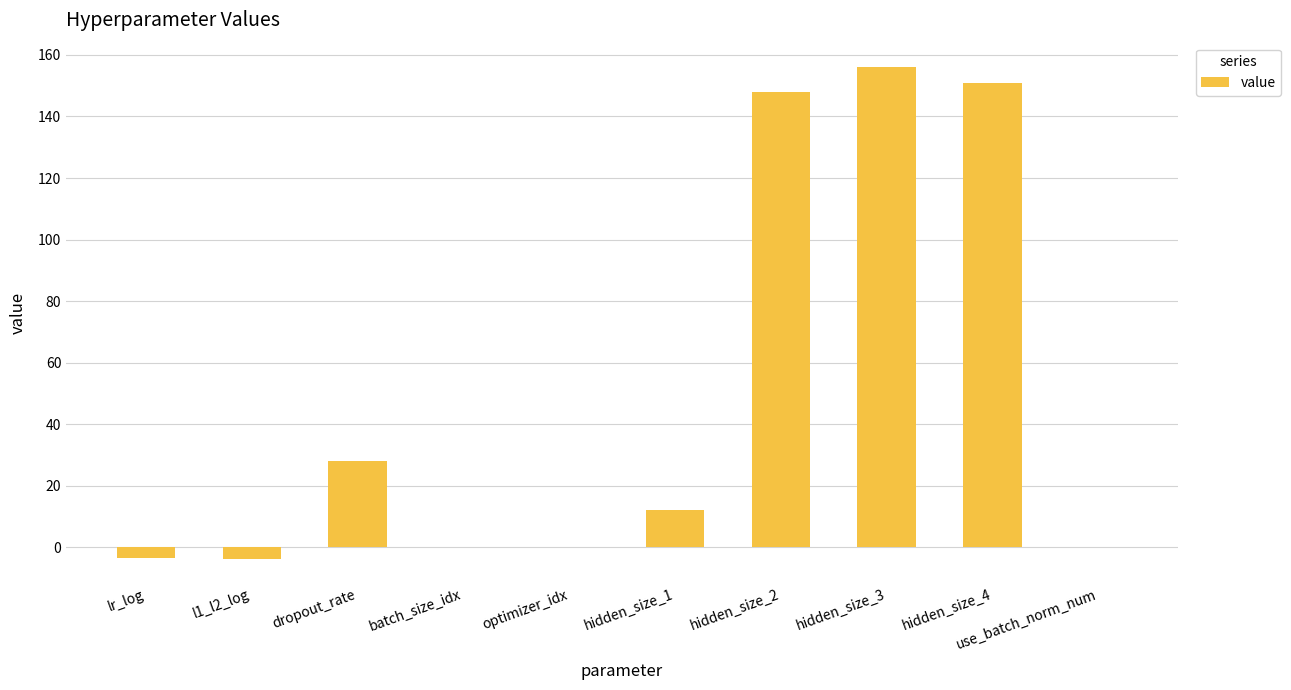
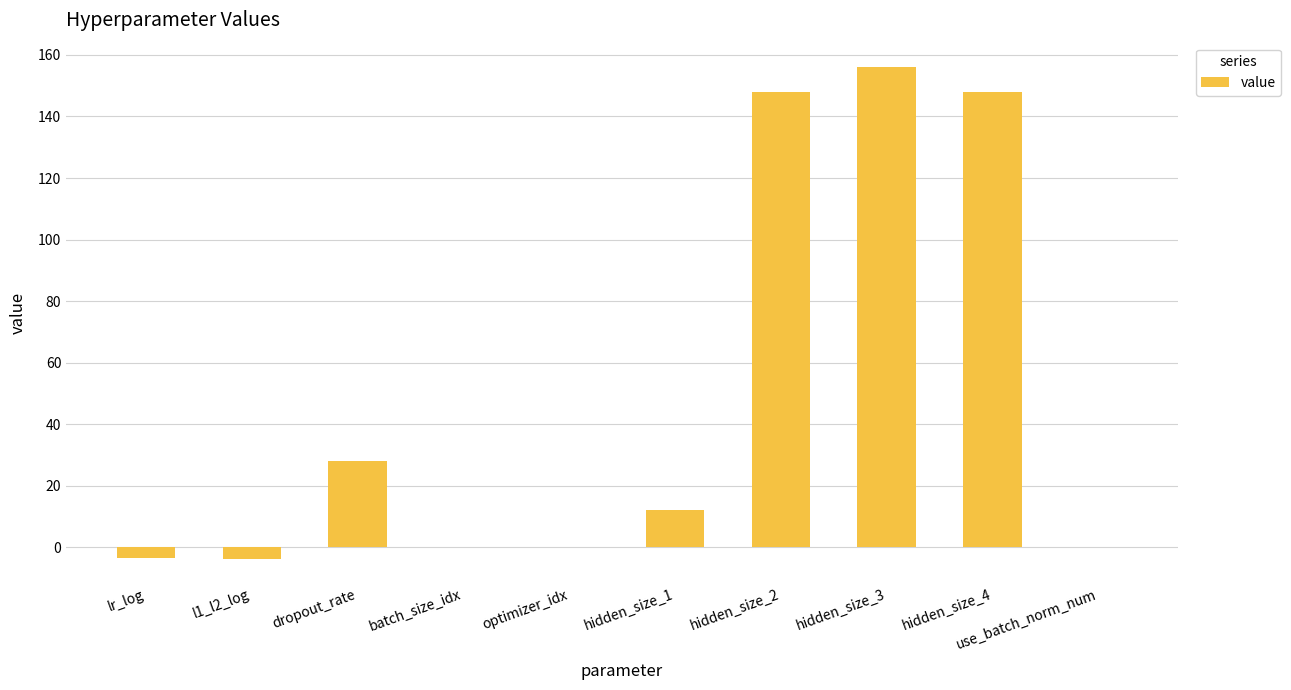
hidden_size_4: 151 -> 148
